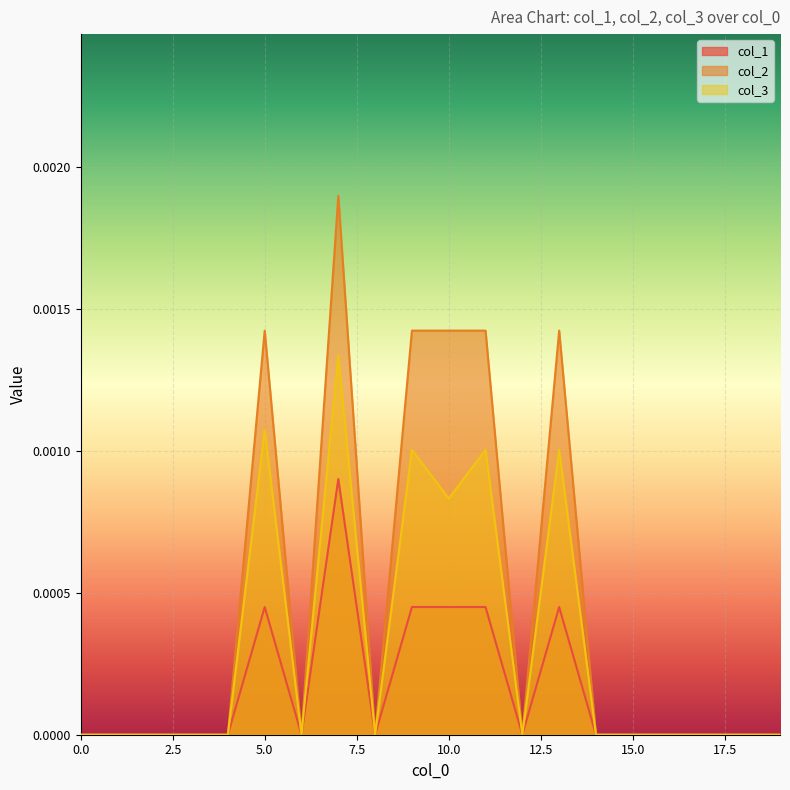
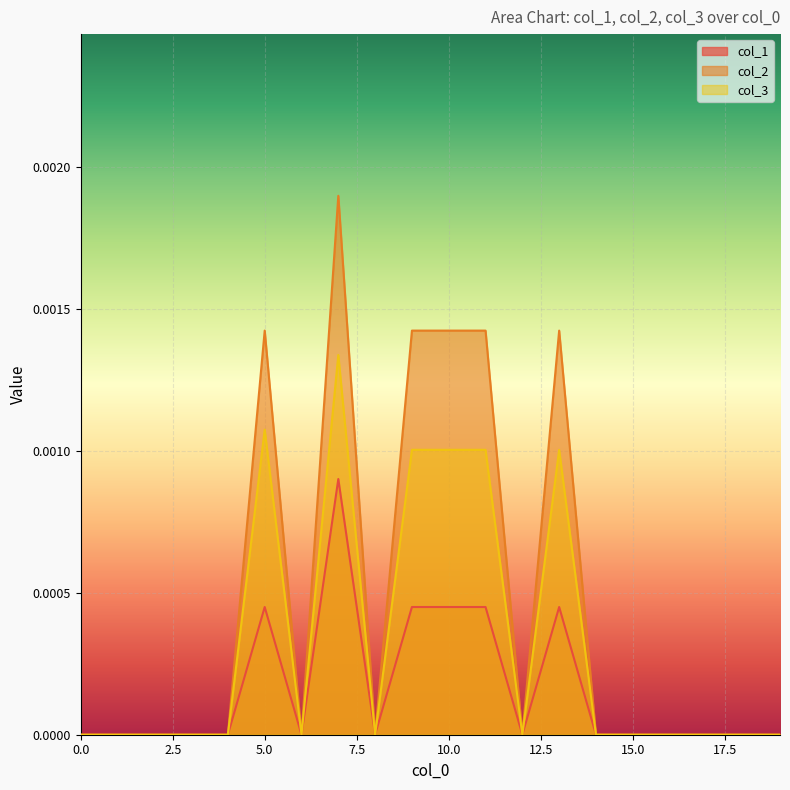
col_3, 10.0: 0.00083 -> 0.00100
